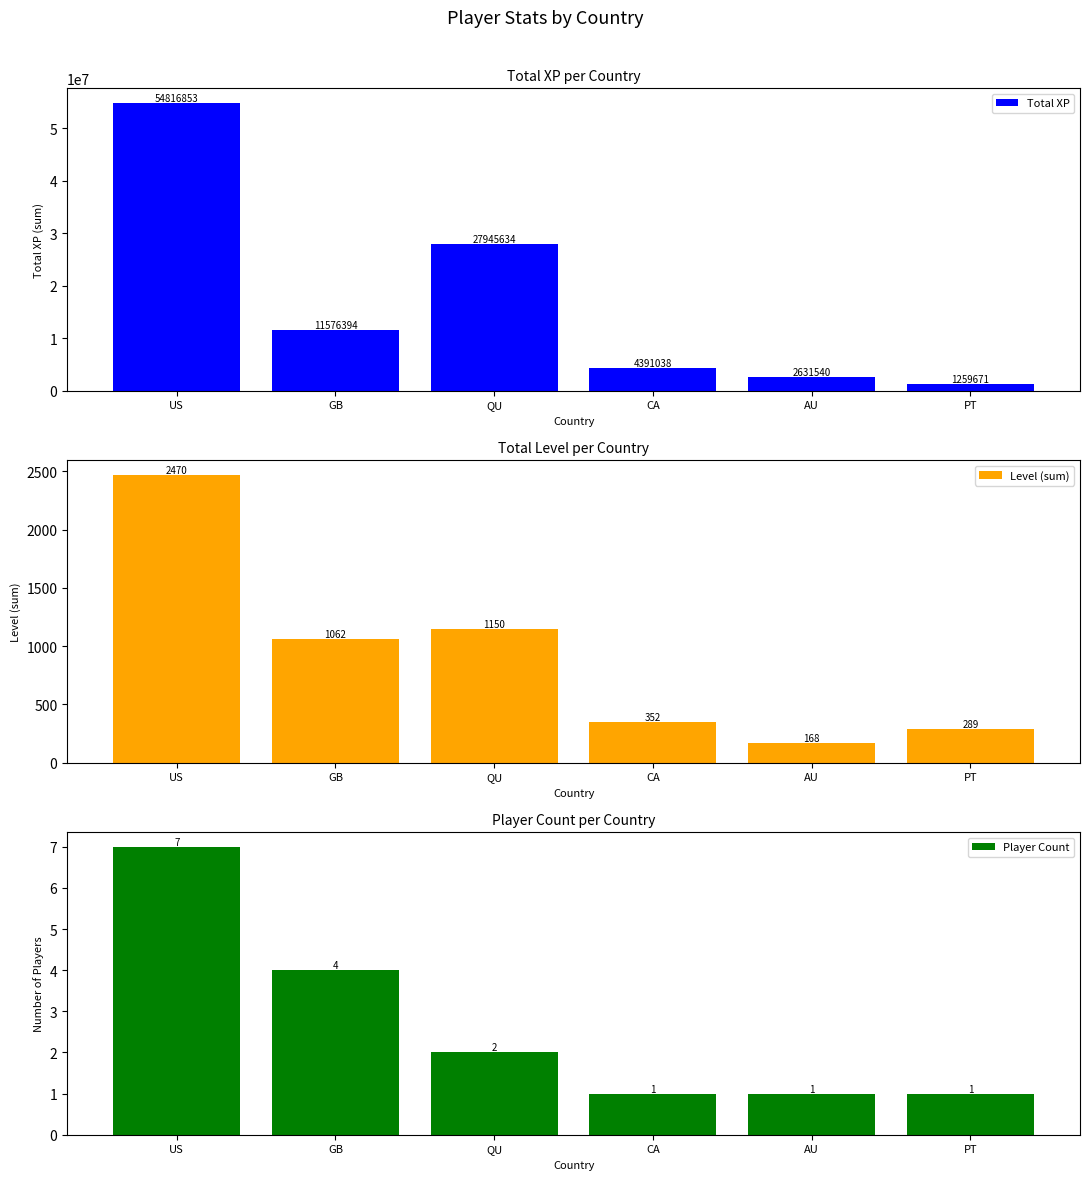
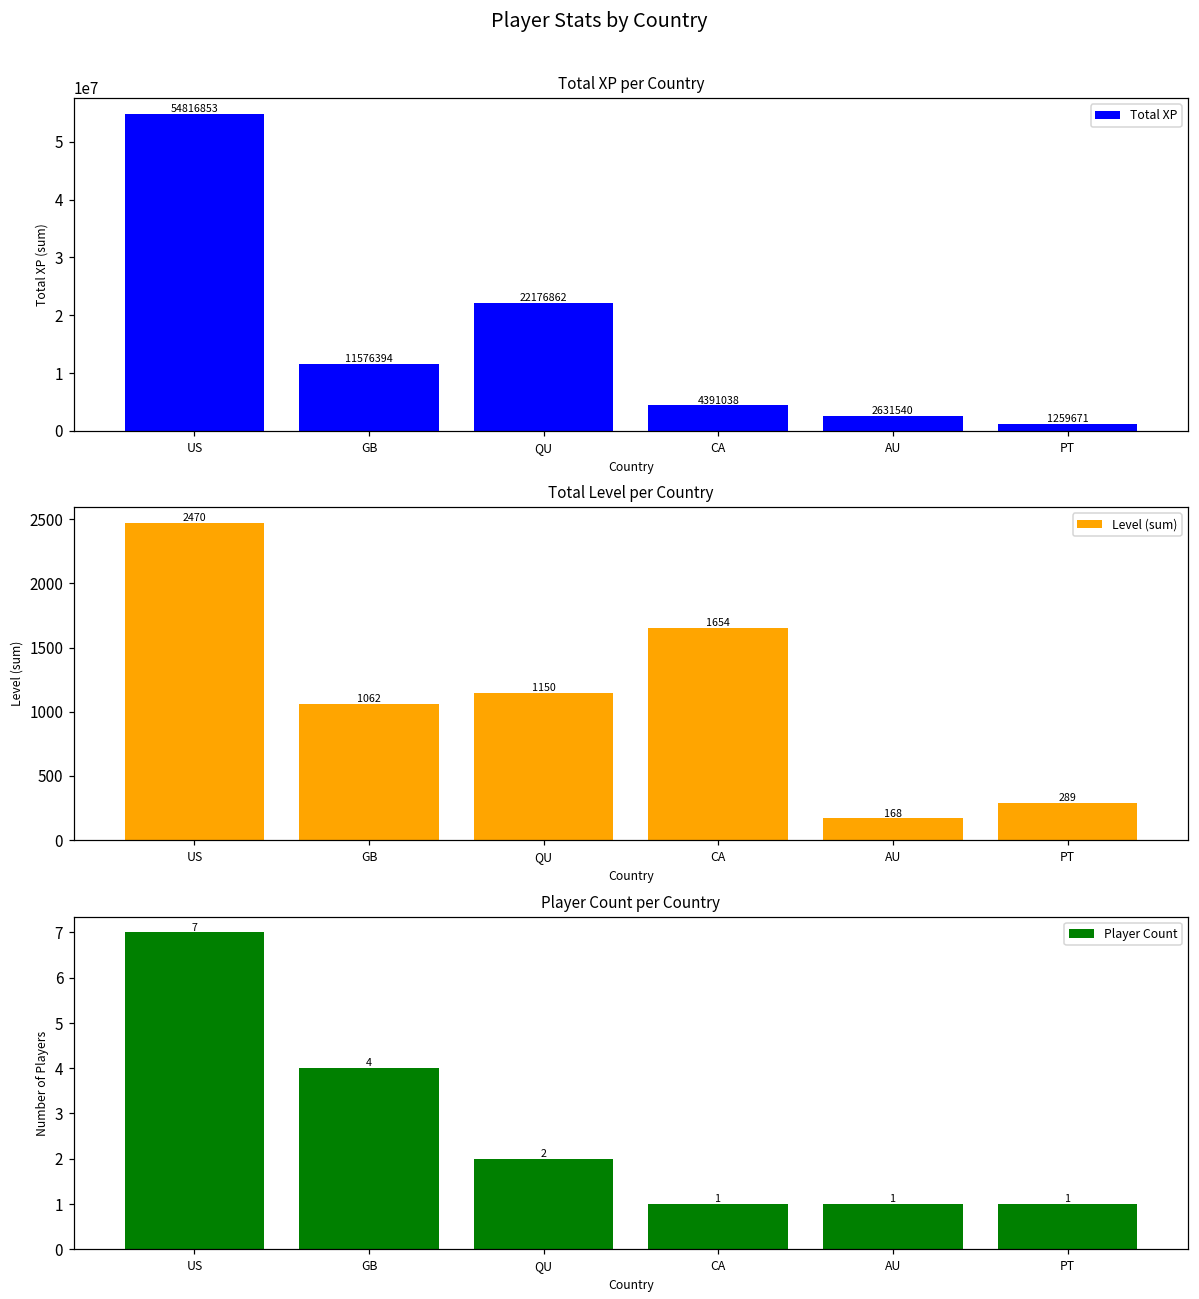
Total XP per Country, QU: 27945634 -> 22176862
Total Level per Country, CA: 352 -> 1654
